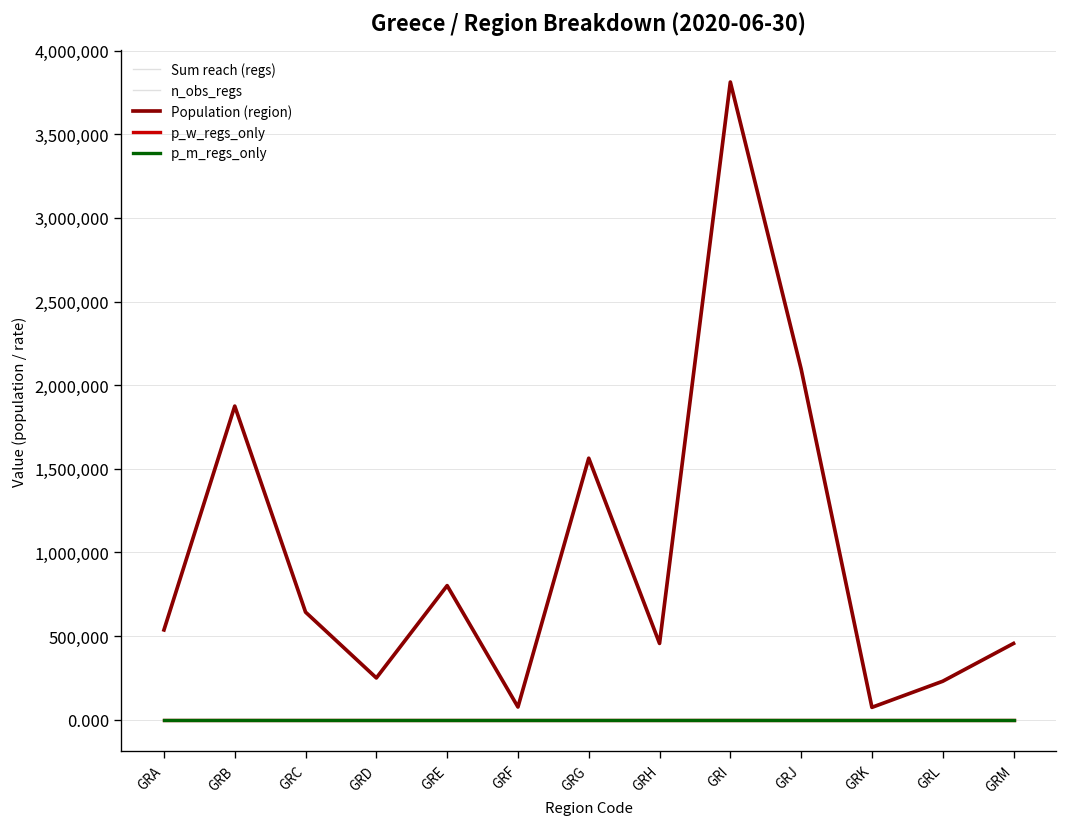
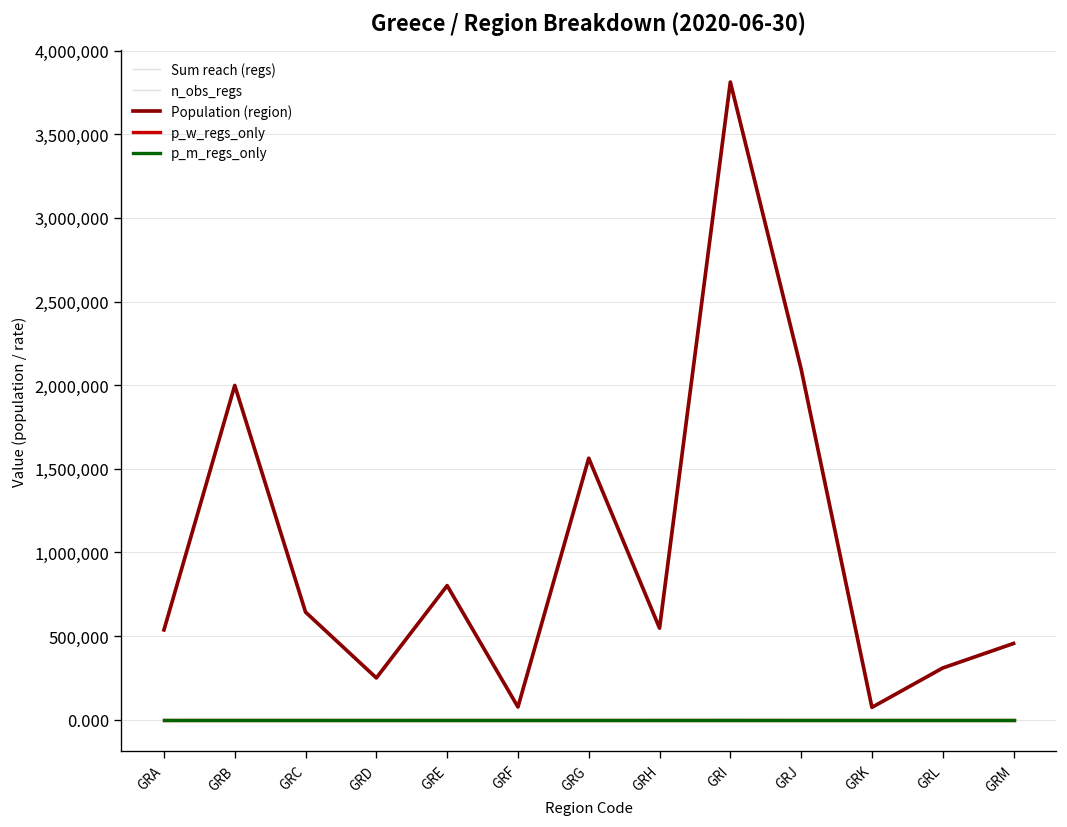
Population (region), GRB: 1,870,000 -> 2,000,000
Population (region), GRH: 460,000 -> 550,000
Population (region), GRL: 230,000 -> 310,000
